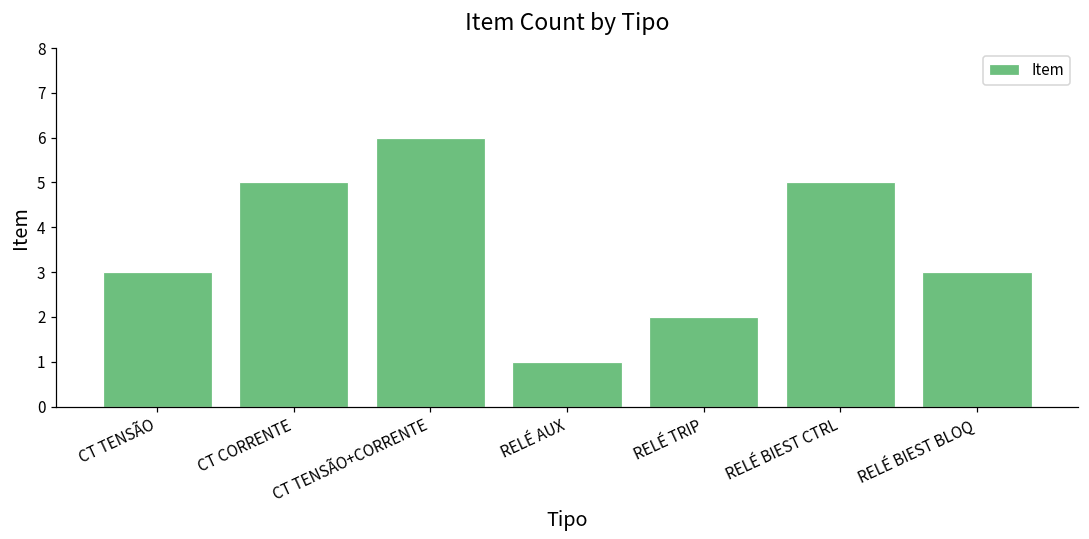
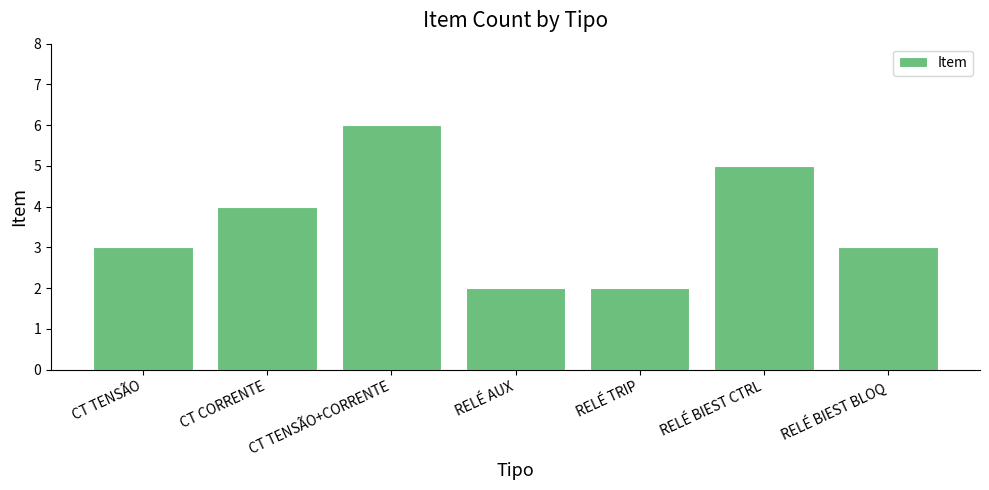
CT CORRENTE: 5 -> 4
RELÉ AUX: 1 -> 2
